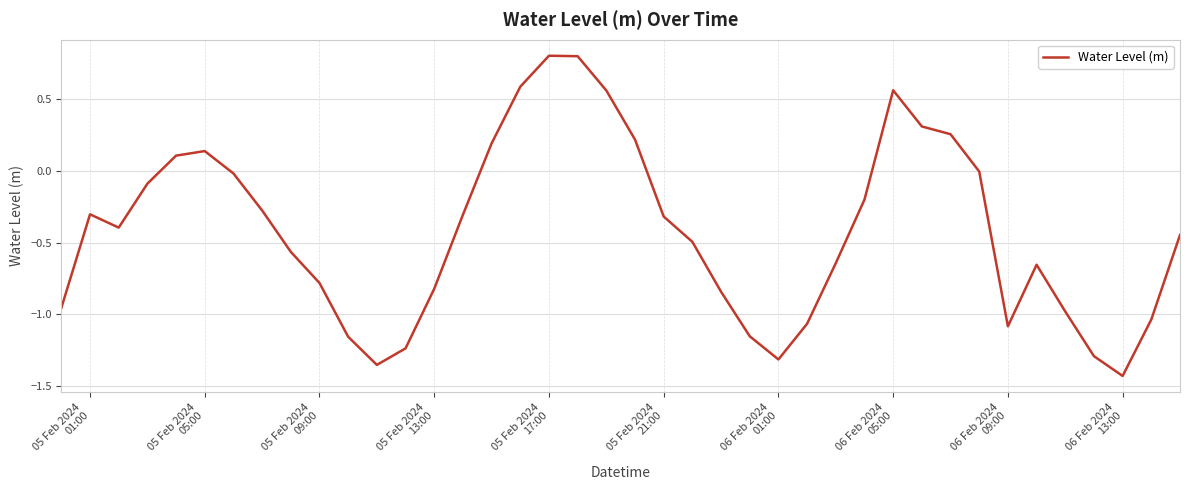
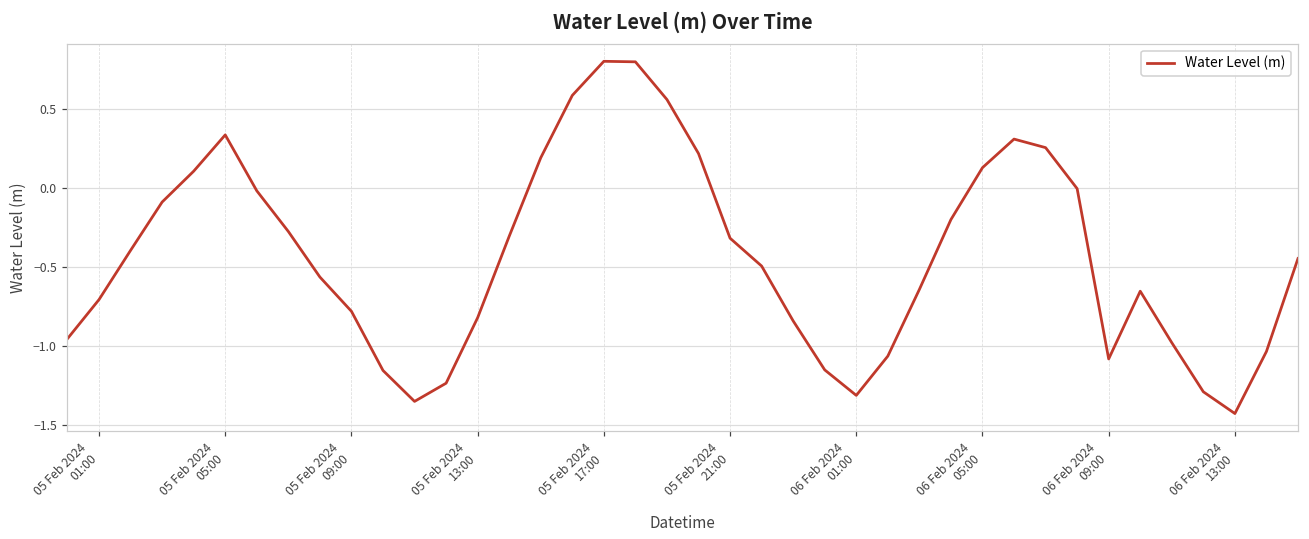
05 Feb 2024 01:00: -0.30 -> -0.71
05 Feb 2024 05:00: 0.14 -> 0.34
06 Feb 2024 05:00: 0.56 -> 0.13
